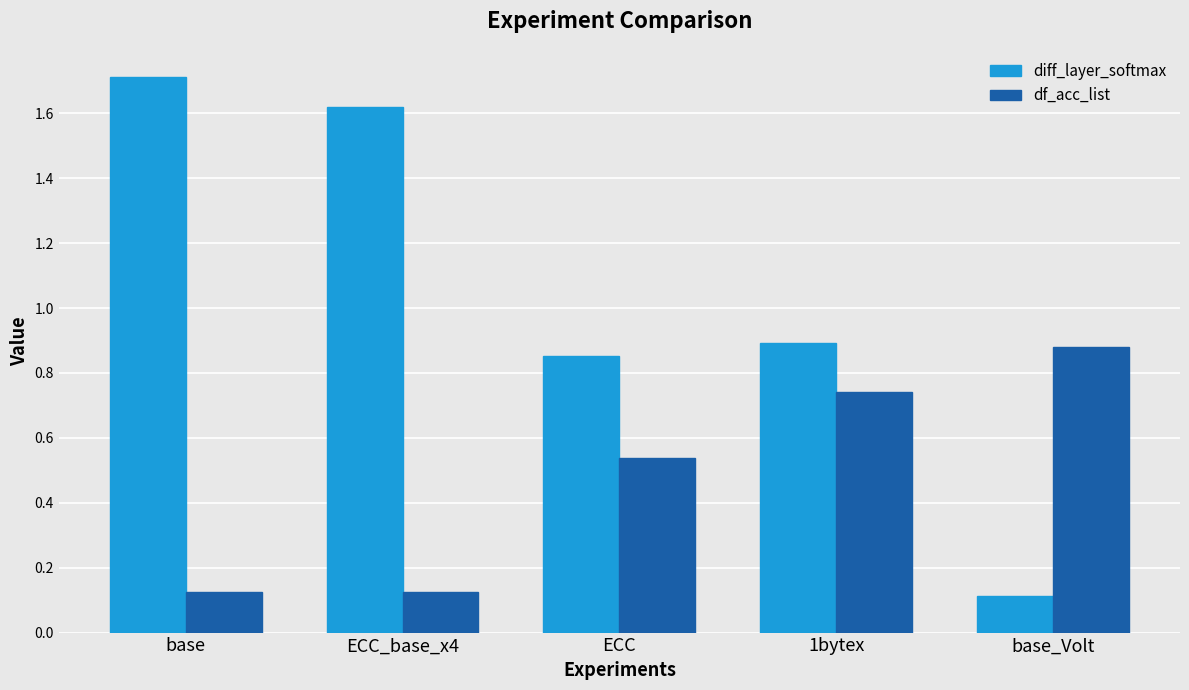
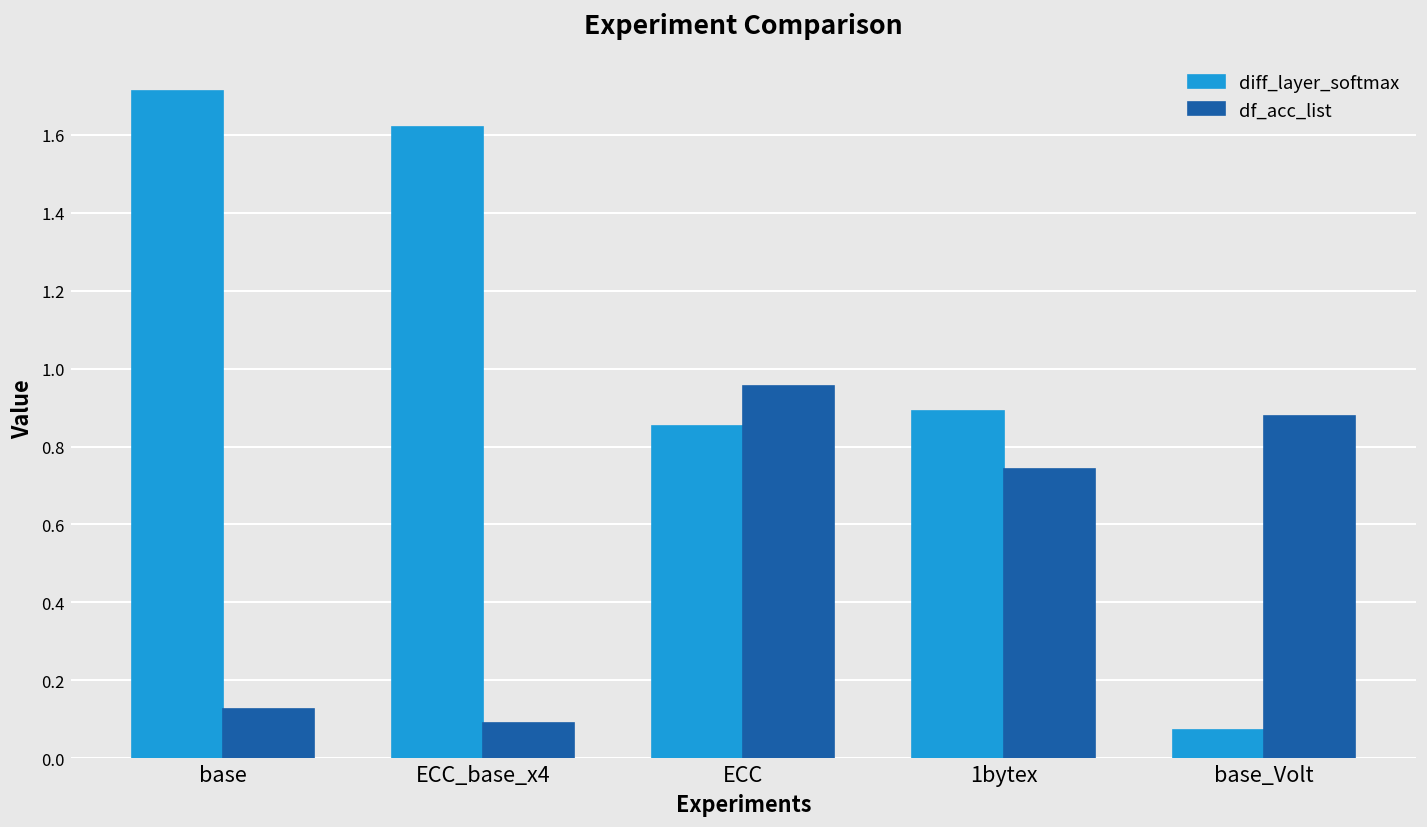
df_acc_list, ECC_base_x4: 0.13 -> 0.09
df_acc_list, ECC: 0.54 -> 0.95
diff_layer_softmax, base_Volt: 0.11 -> 0.07
